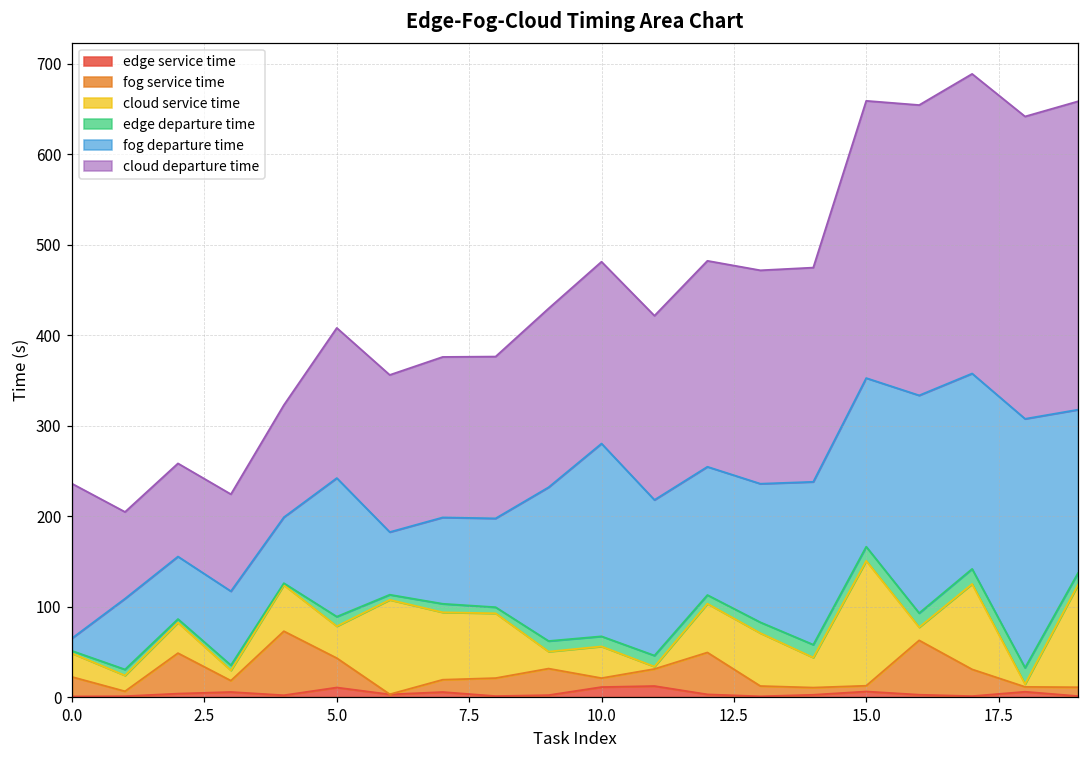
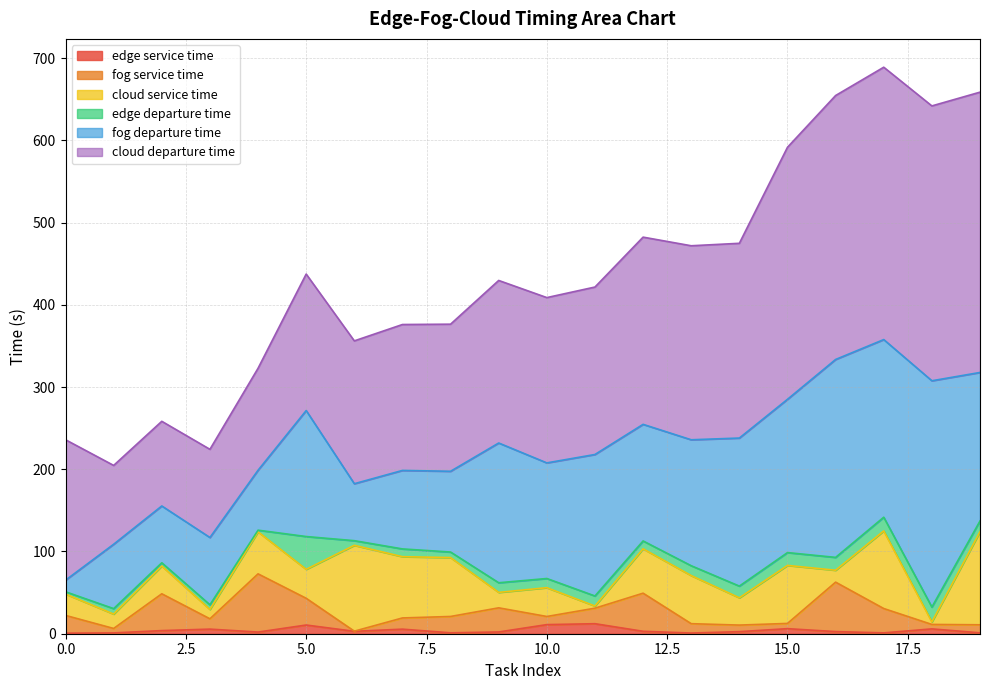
edge departure time, 5.0: 10 -> 40
fog departure time, 10.0: 210 -> 140
cloud service time, 15.0: 140 -> 70
